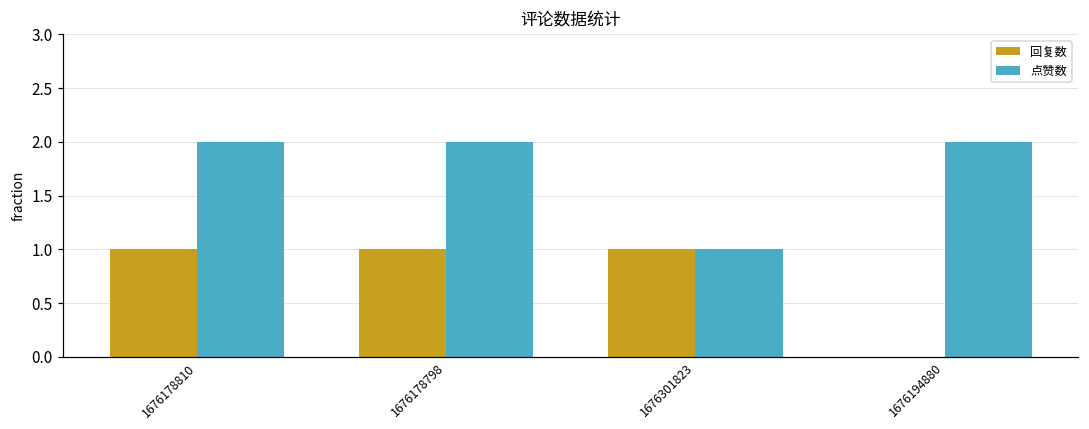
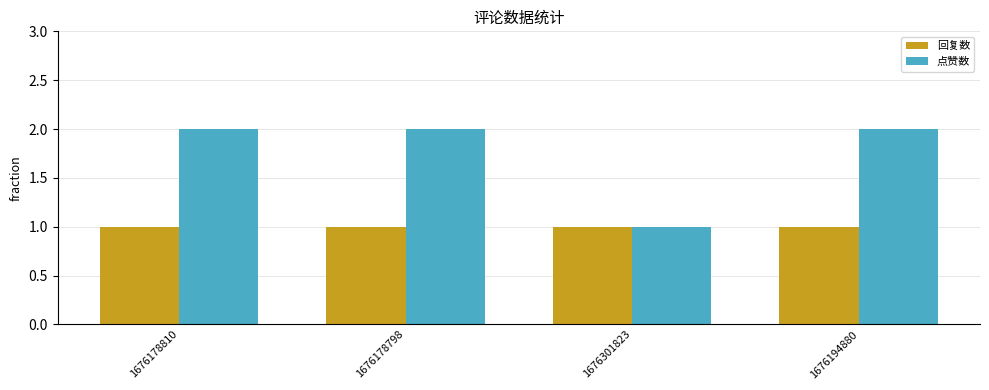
回复数, 1676194880: 0 -> 1
